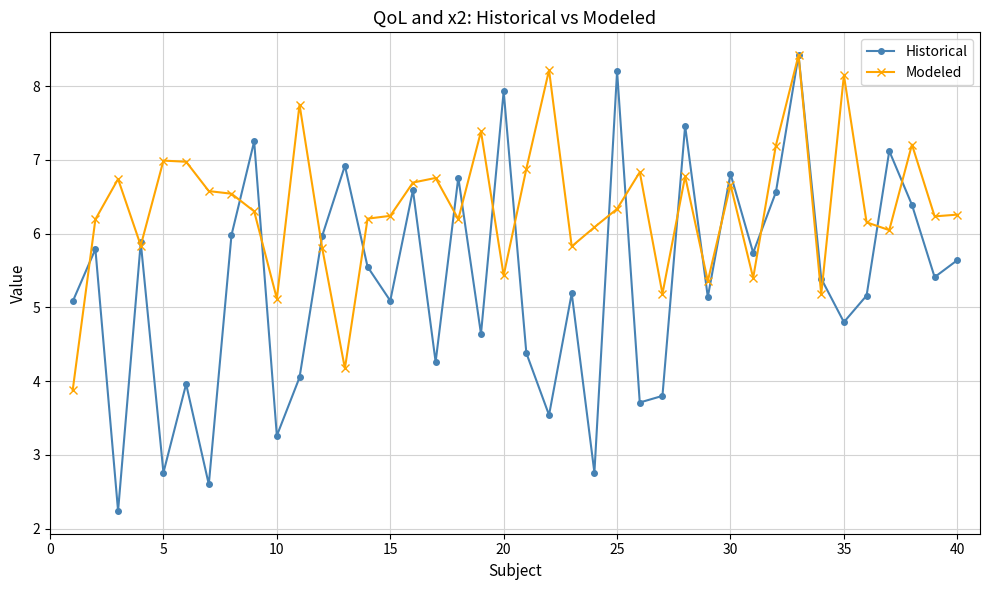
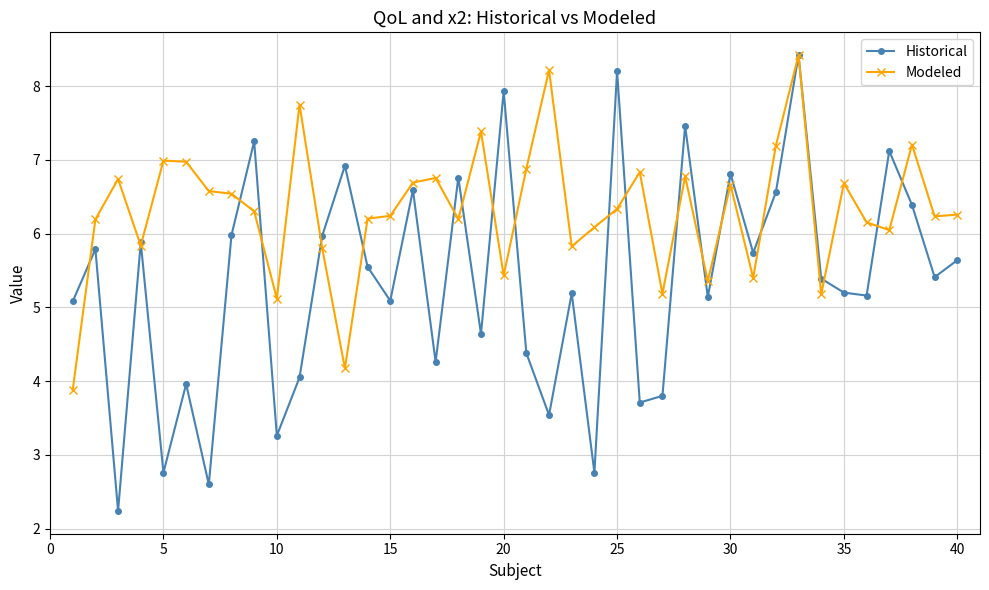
Historical, 35: 4.8 -> 5.2
Modeled, 35: 8.1 -> 6.7
